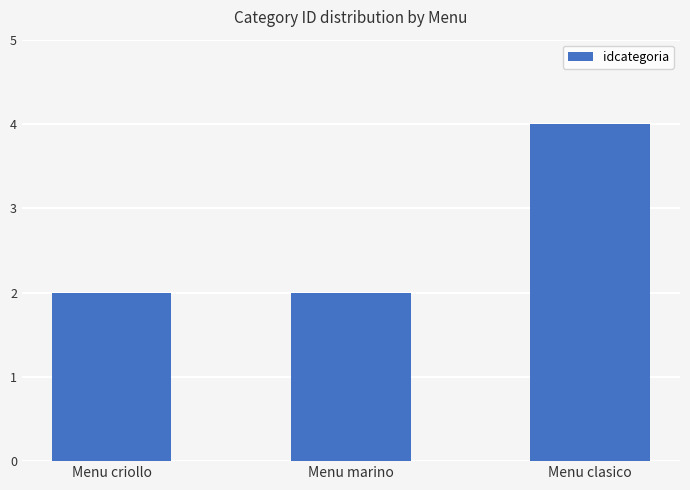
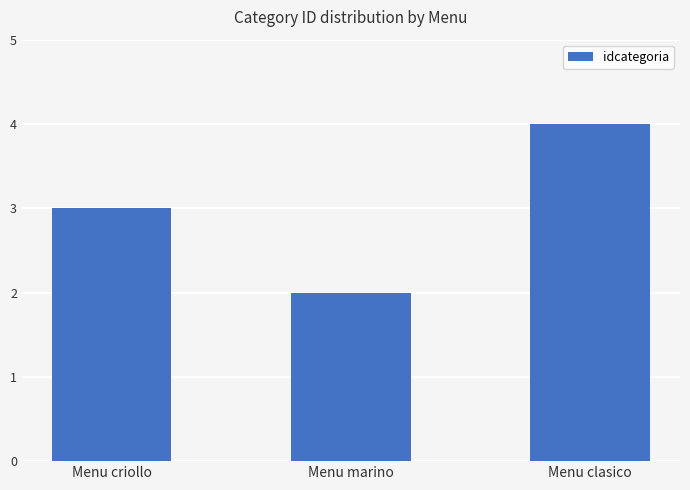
Menu criollo: 2 -> 3
